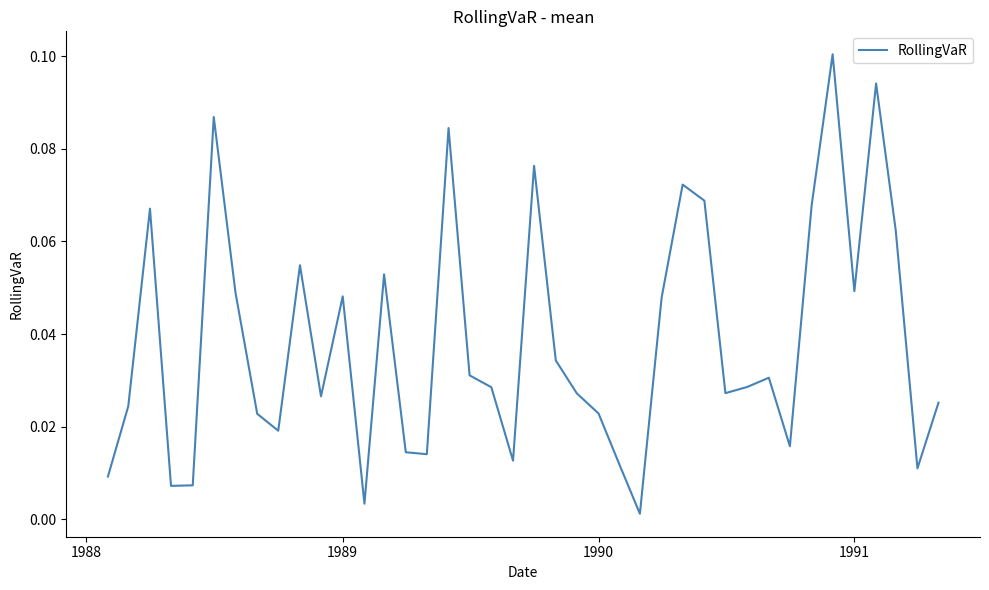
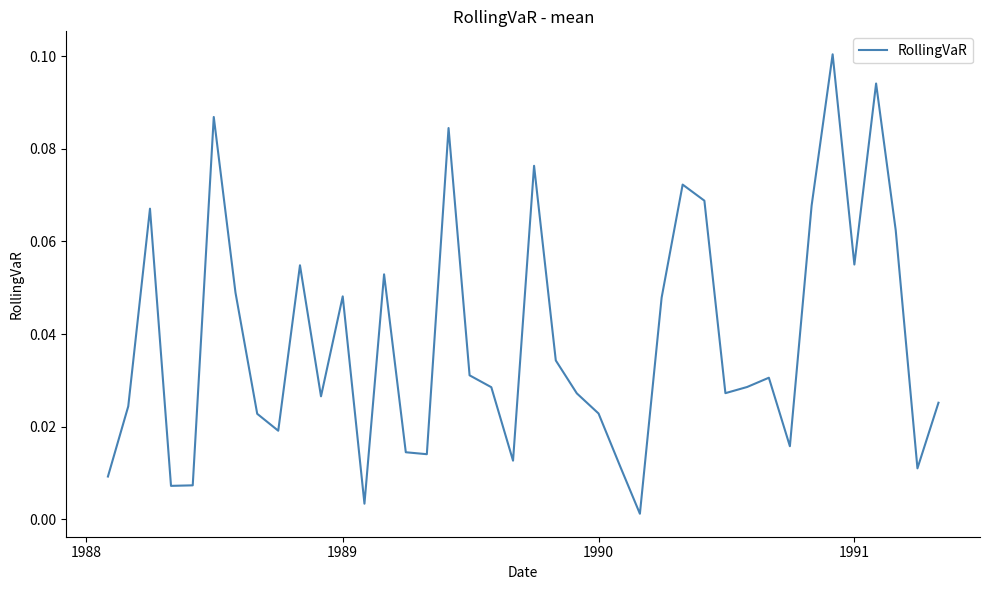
1991: 0.049 -> 0.055
